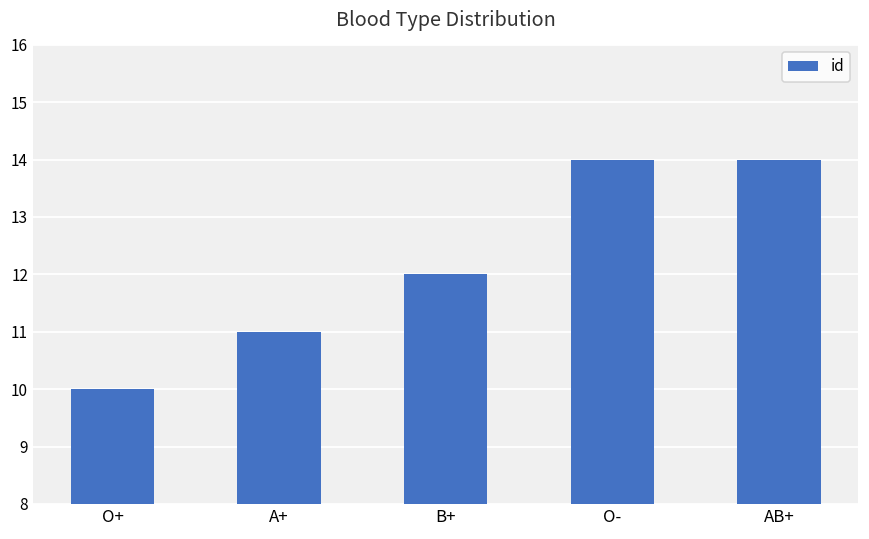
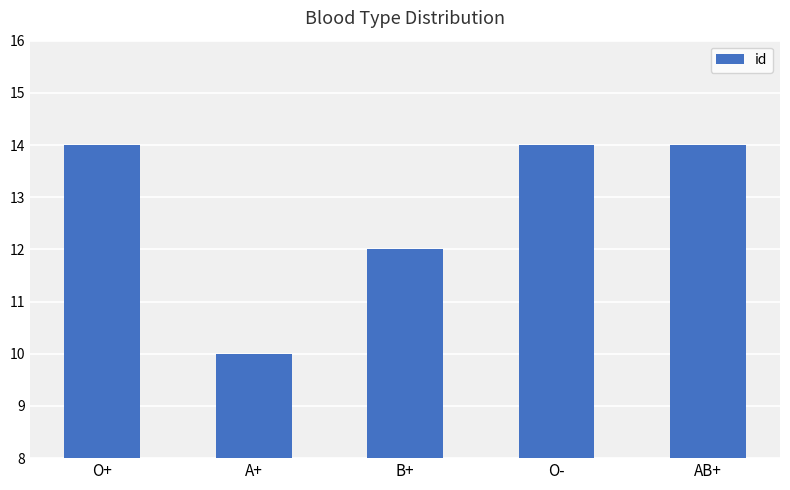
O+: 10 -> 14
A+: 11 -> 10
